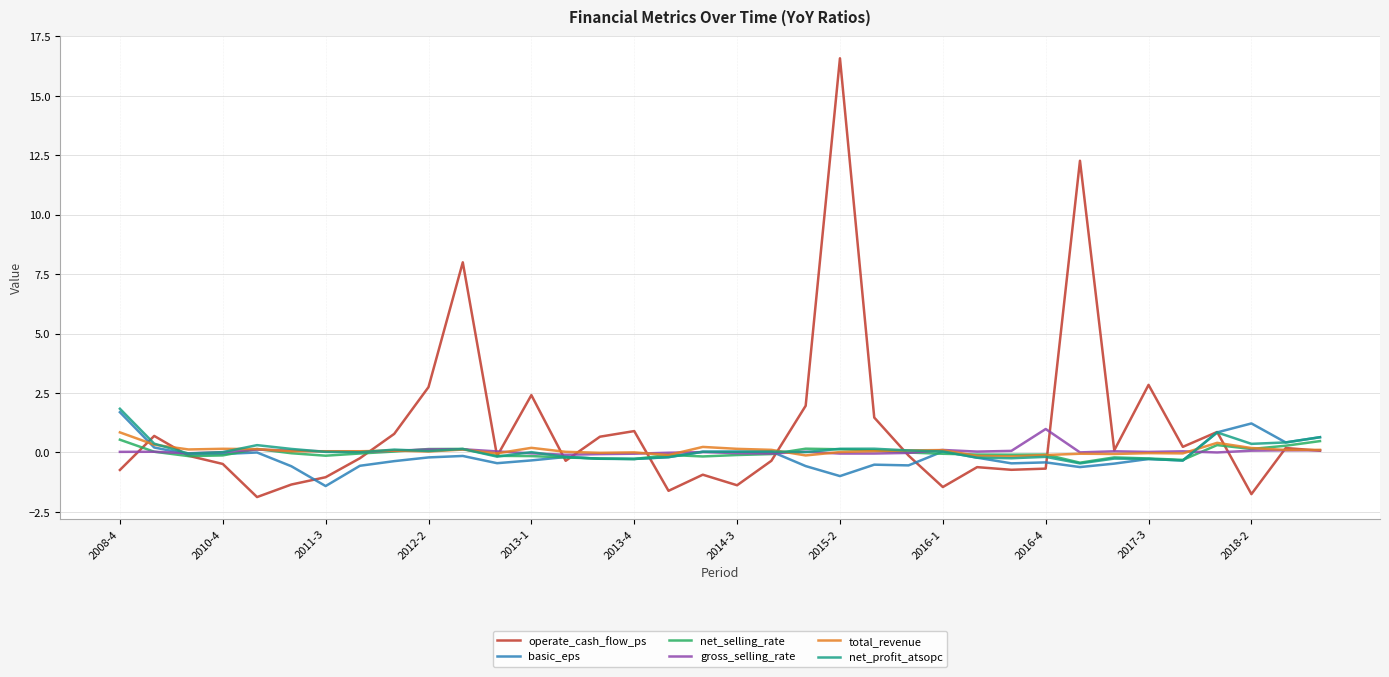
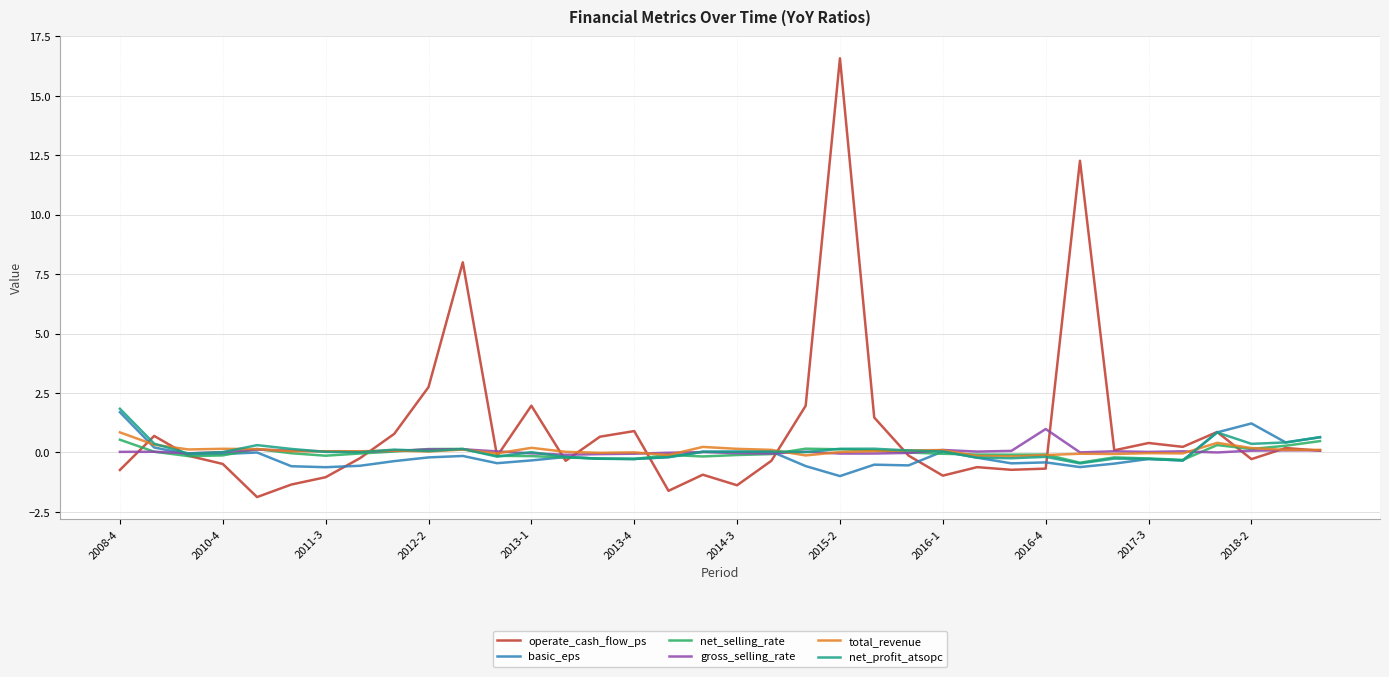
basic_eps, 2011-3: -1.4 -> -0.6
operate_cash_flow_ps, 2013-1: 2.4 -> 2.0
operate_cash_flow_ps, 2016-1: -1.5 -> -1.0
operate_cash_flow_ps, 2017-3: 2.8 -> 0.4
operate_cash_flow_ps, 2018-2: -1.8 -> -0.3
